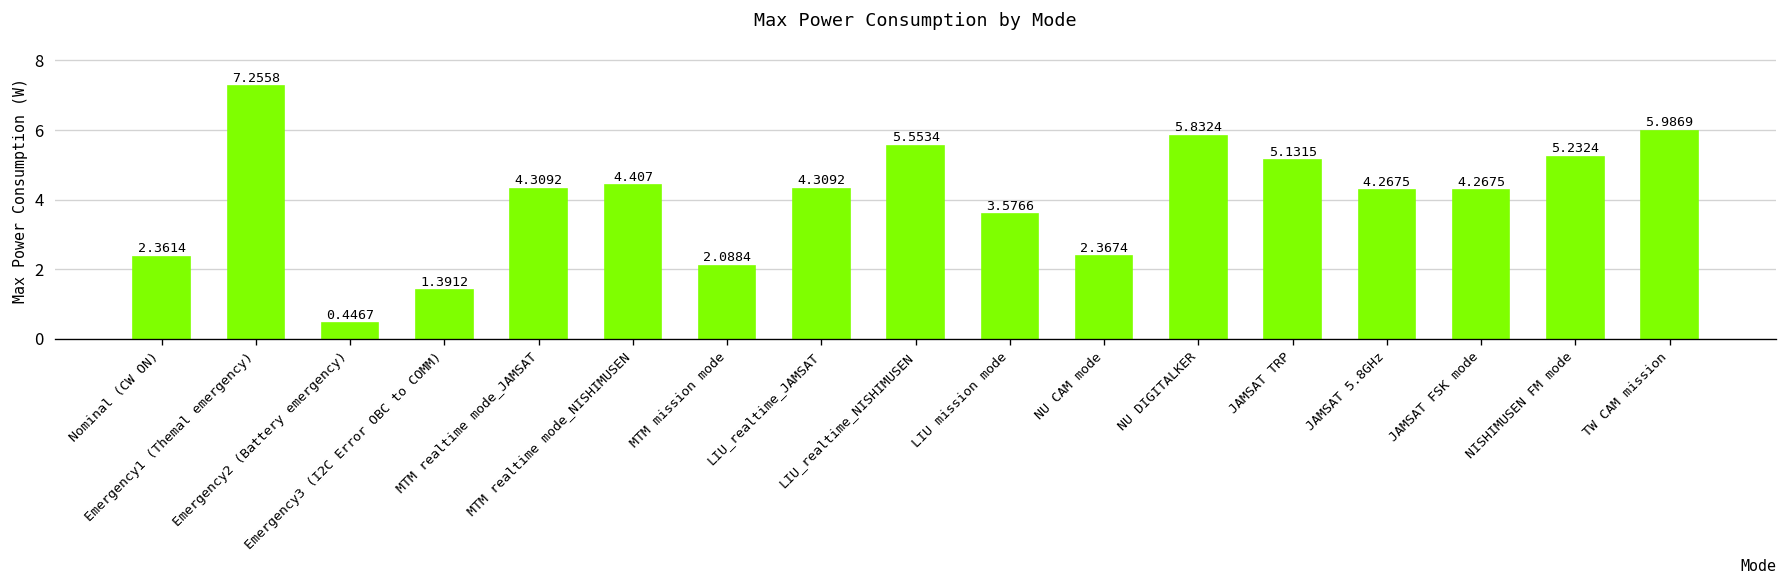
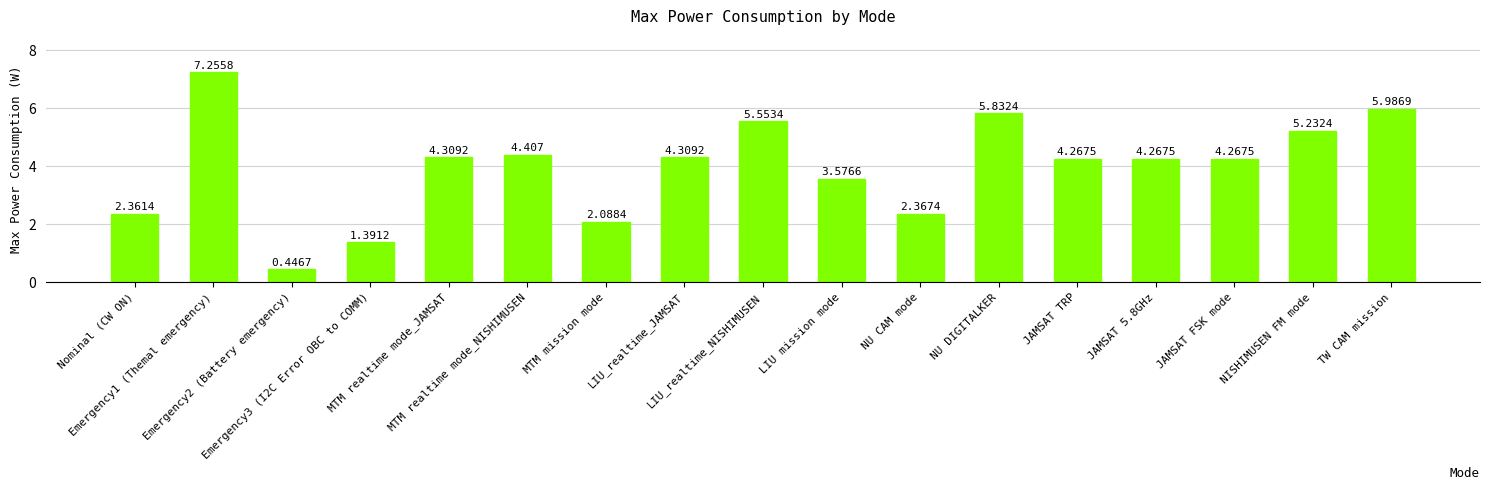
JAMSAT TRP: 5.1315 -> 4.2675
